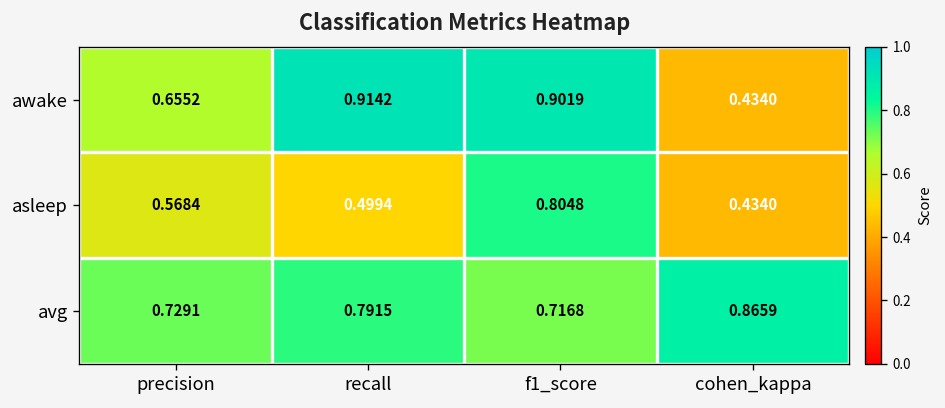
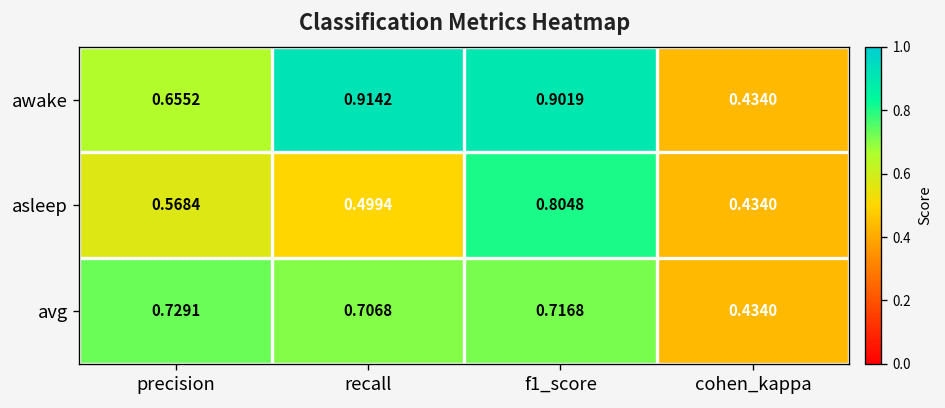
avg, recall: 0.7915 -> 0.7068
avg, cohen_kappa: 0.8659 -> 0.4340
